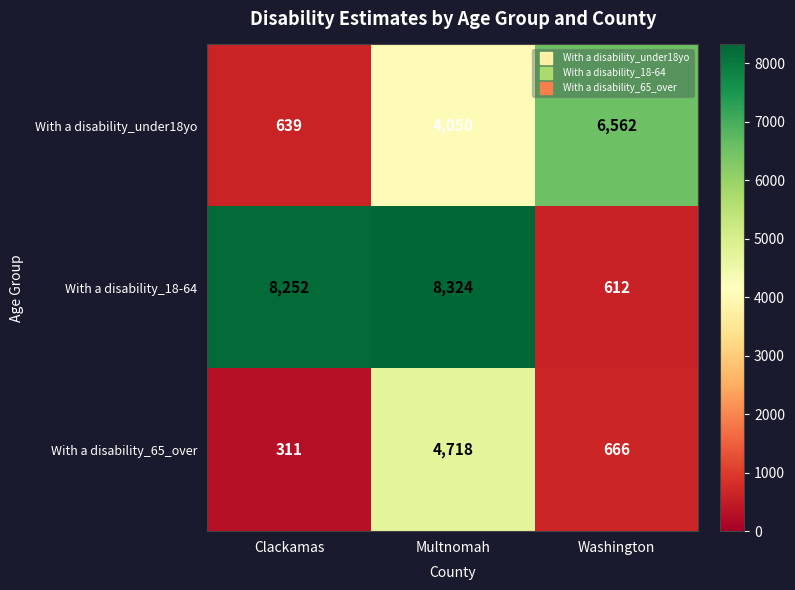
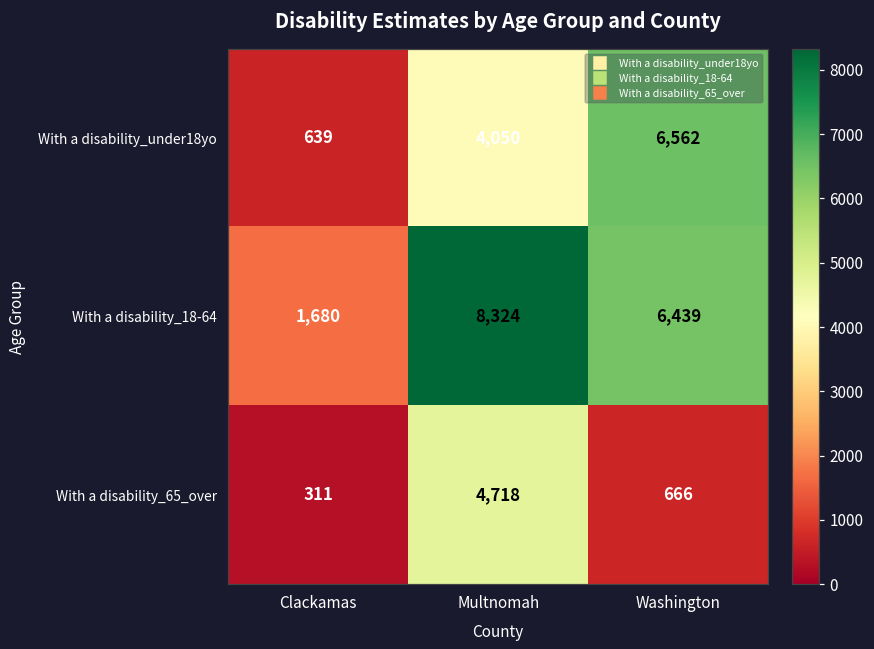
With a disability_18-64, Clackamas: 8,252 -> 1,680
With a disability_18-64, Washington: 612 -> 6,439
